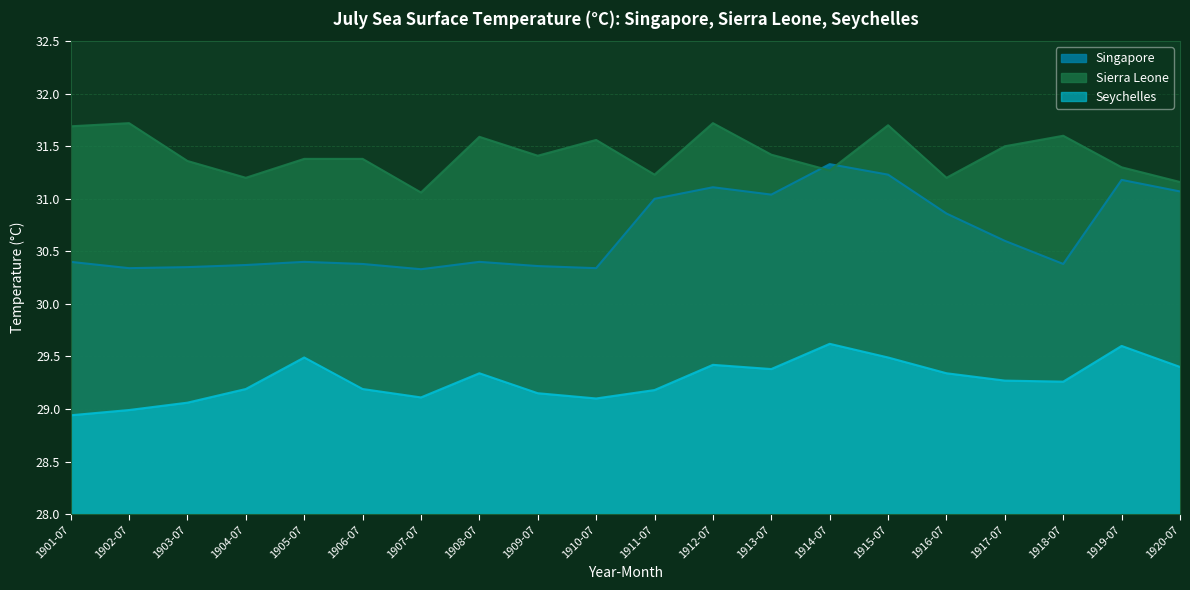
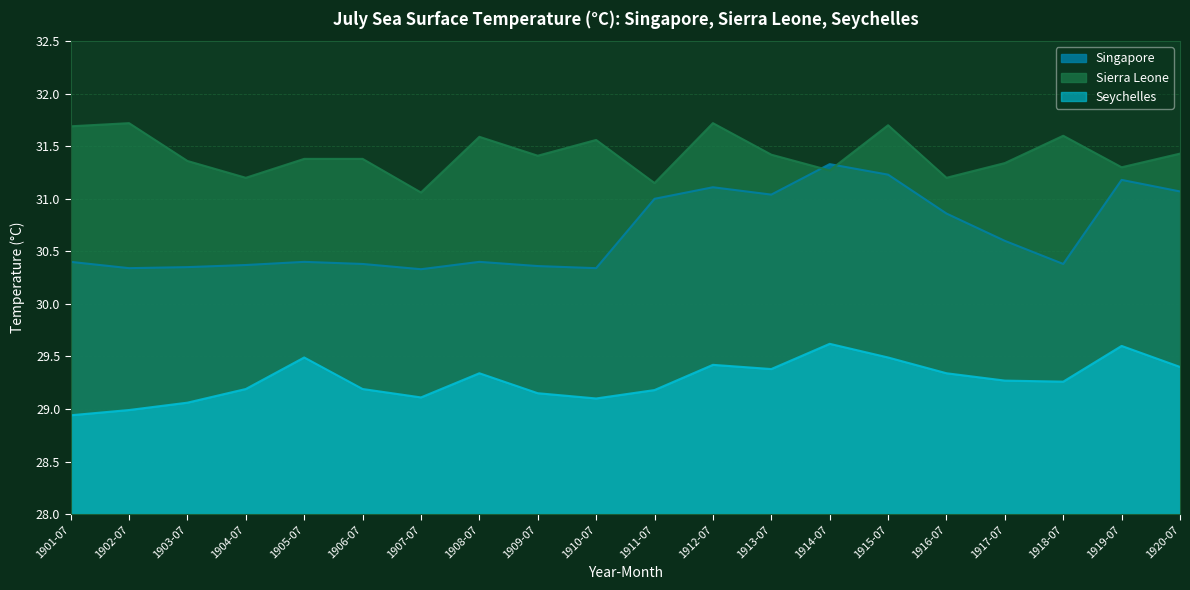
Sierra Leone, 1911-07: 31.23 -> 31.15
Sierra Leone, 1917-07: 31.50 -> 31.34
Sierra Leone, 1920-07: 31.16 -> 31.43
